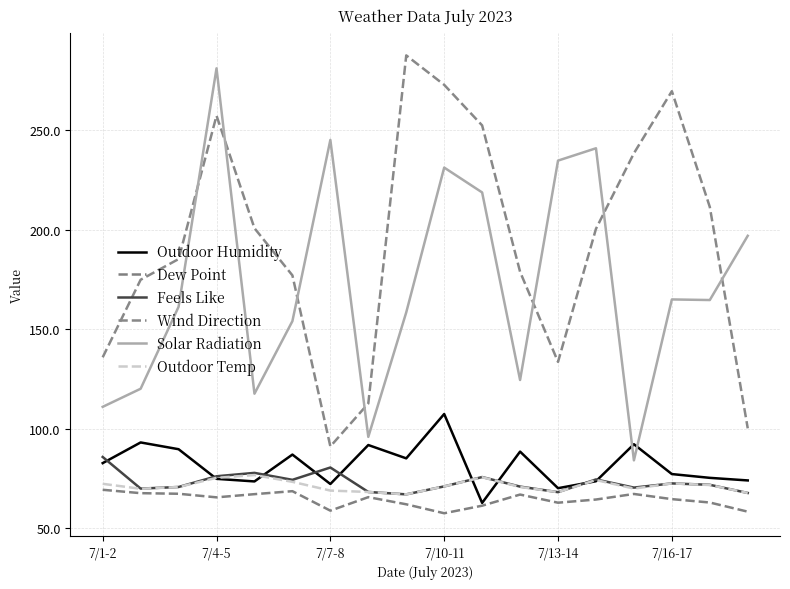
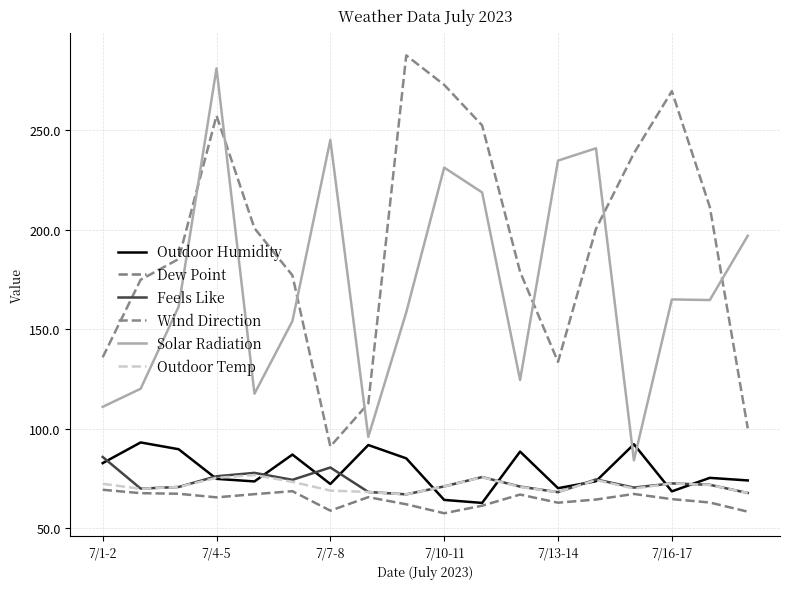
Outdoor Humidity, 7/10-11: 107 -> 64
Outdoor Humidity, 7/16-17: 77 -> 68
